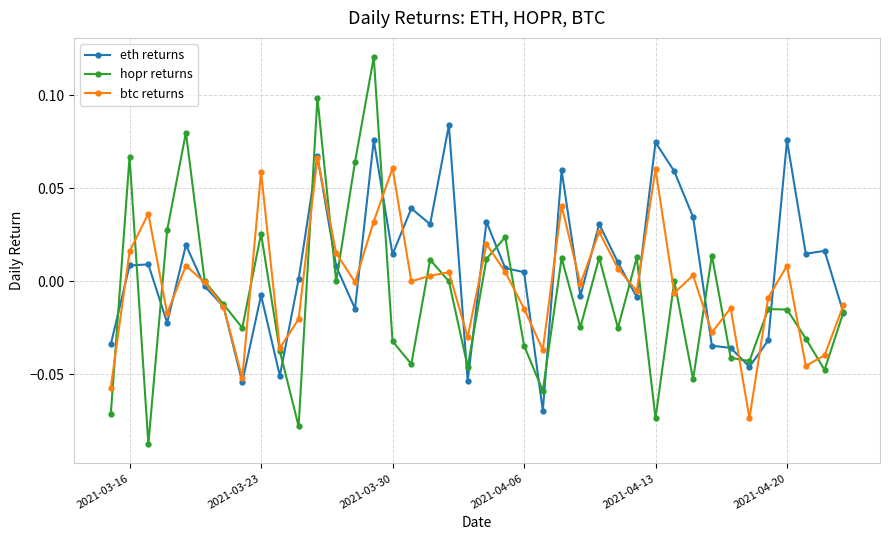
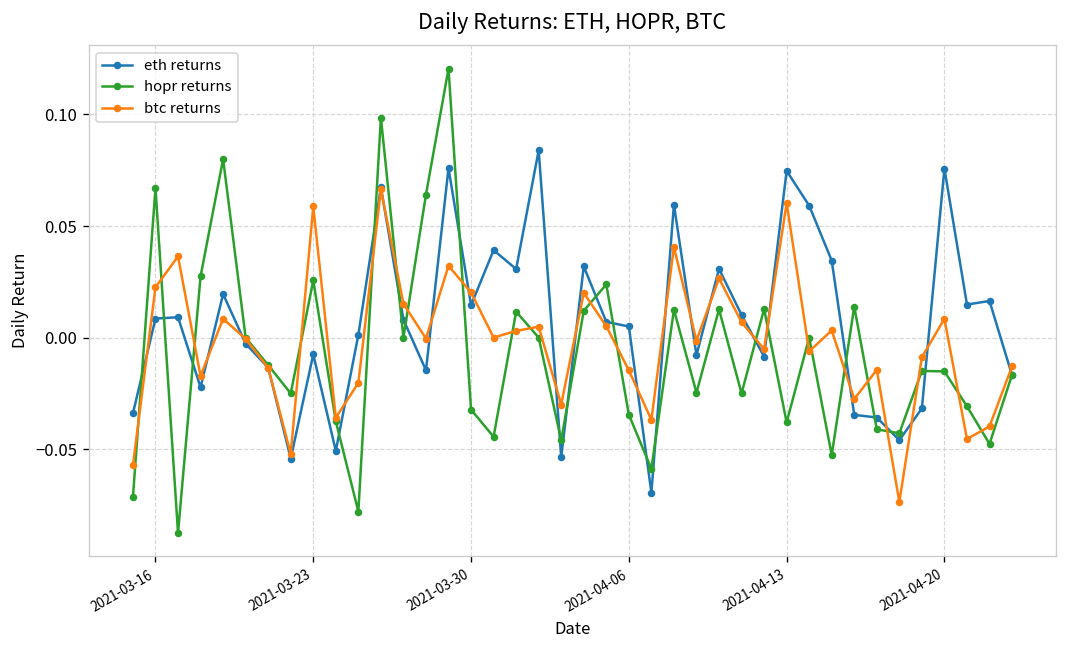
btc returns, 2021-03-16: 0.016 -> 0.023
btc returns, 2021-03-30: 0.061 -> 0.020
hopr returns, 2021-04-13: -0.074 -> -0.038
